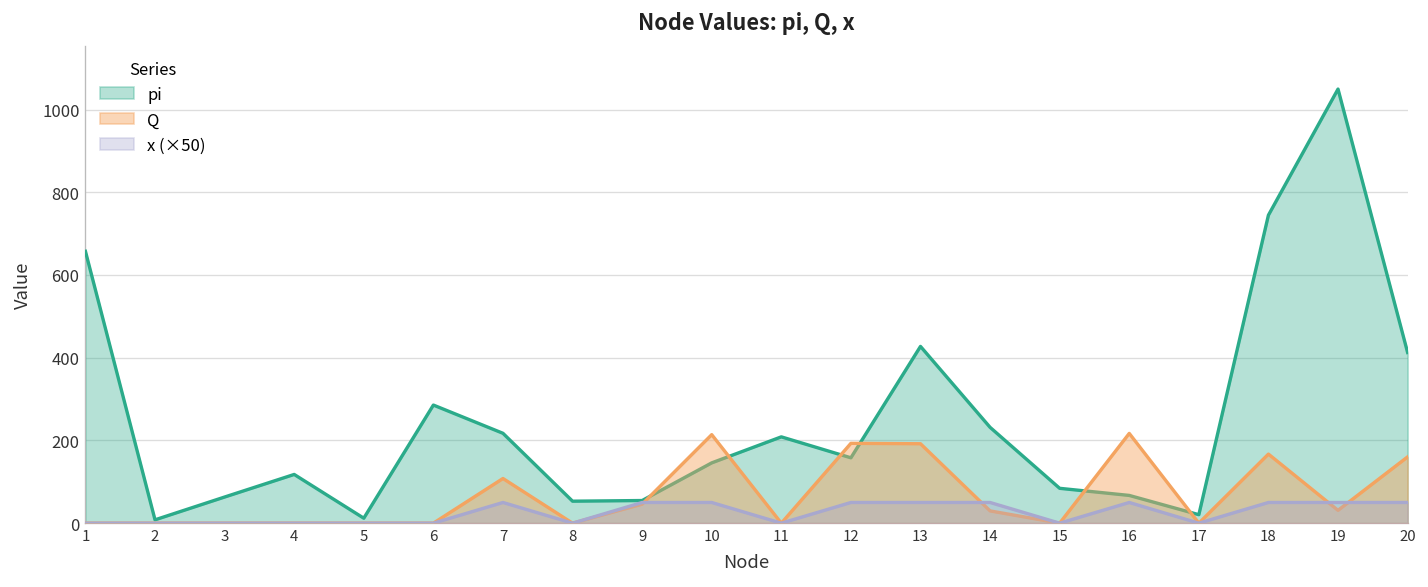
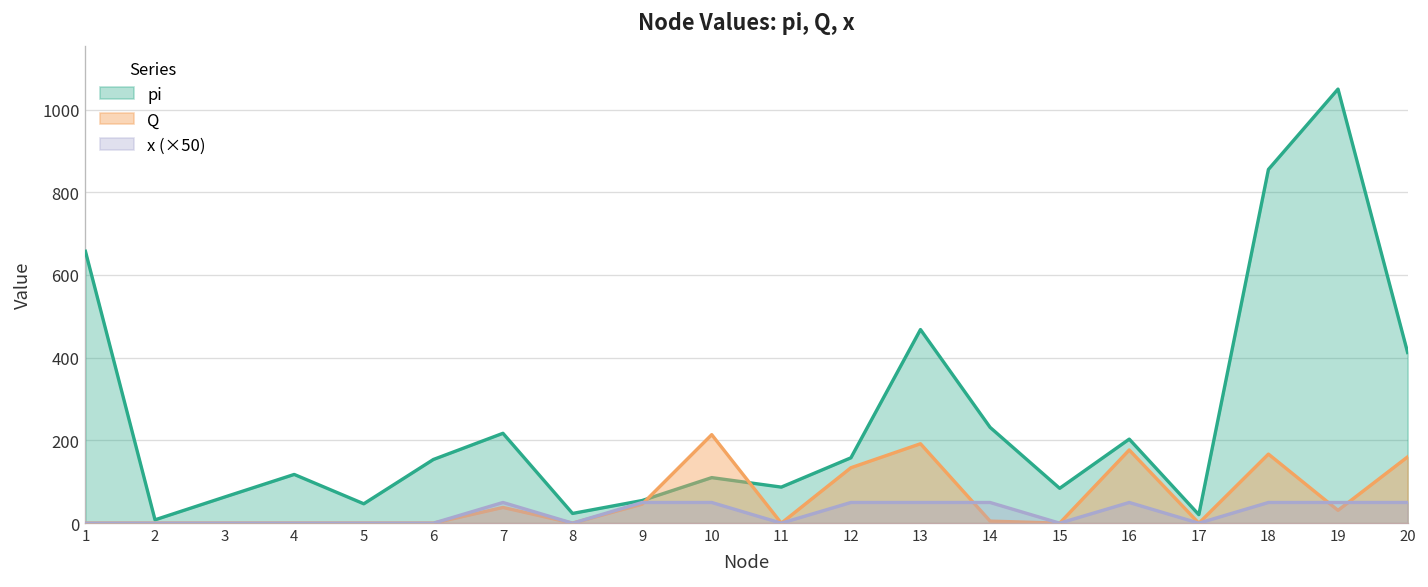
pi, 5: 10 -> 50
pi, 6: 290 -> 150
Q, 7: 110 -> 40
pi, 8: 50 -> 20
pi, 10: 150 -> 110
pi, 11: 210 -> 90
Q, 12: 190 -> 130
pi, 13: 430 -> 470
Q, 14: 30 -> 10
pi, 16: 70 -> 200
Q, 16: 220 -> 180
pi, 18: 740 -> 860
